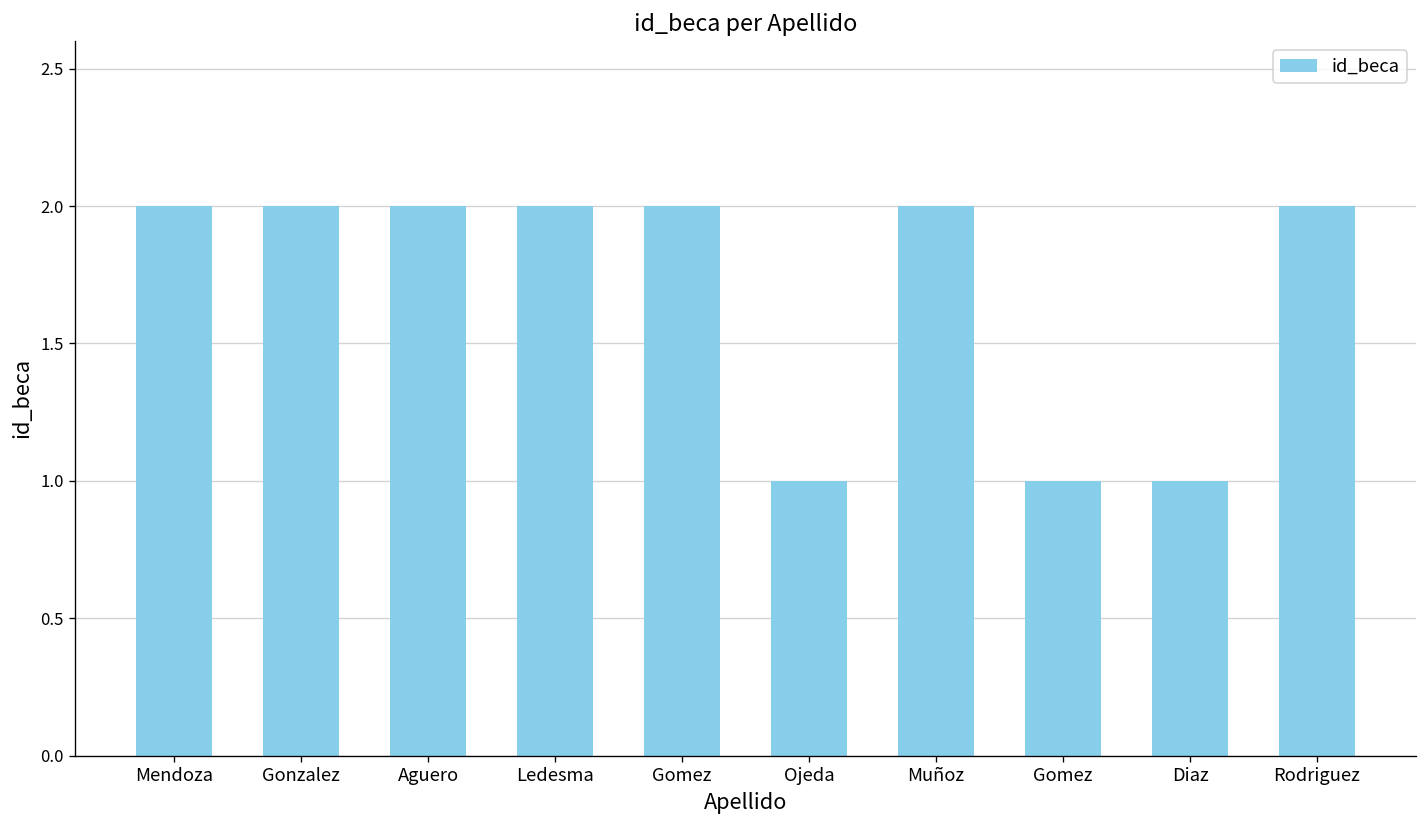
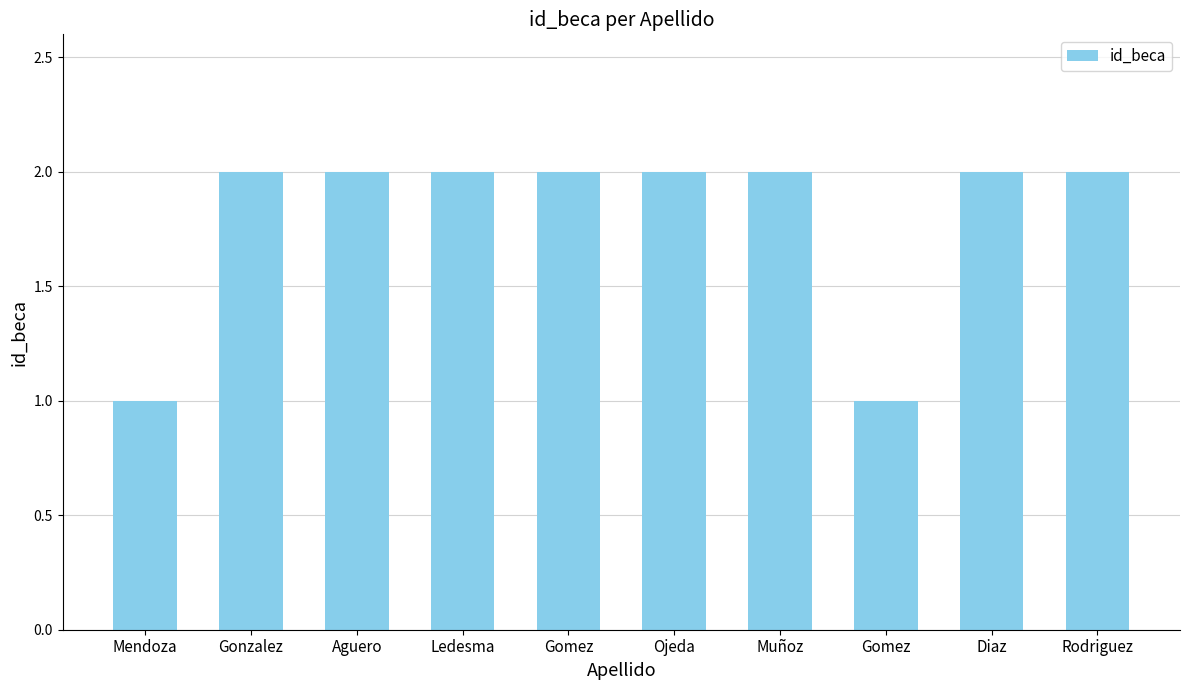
Mendoza: 2 -> 1
Ojeda: 1 -> 2
Diaz: 1 -> 2
